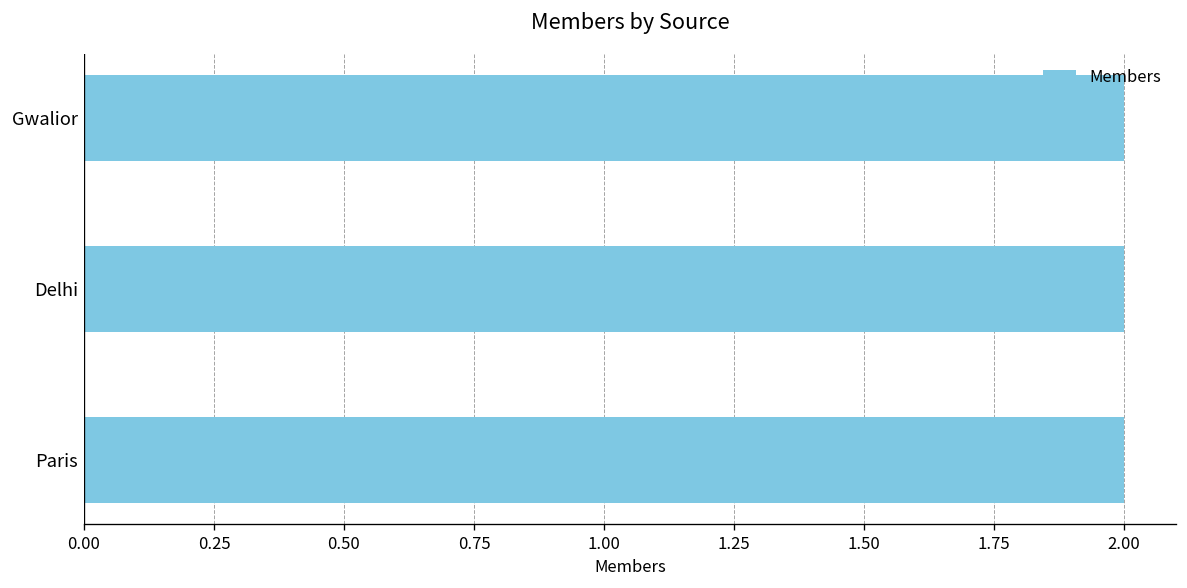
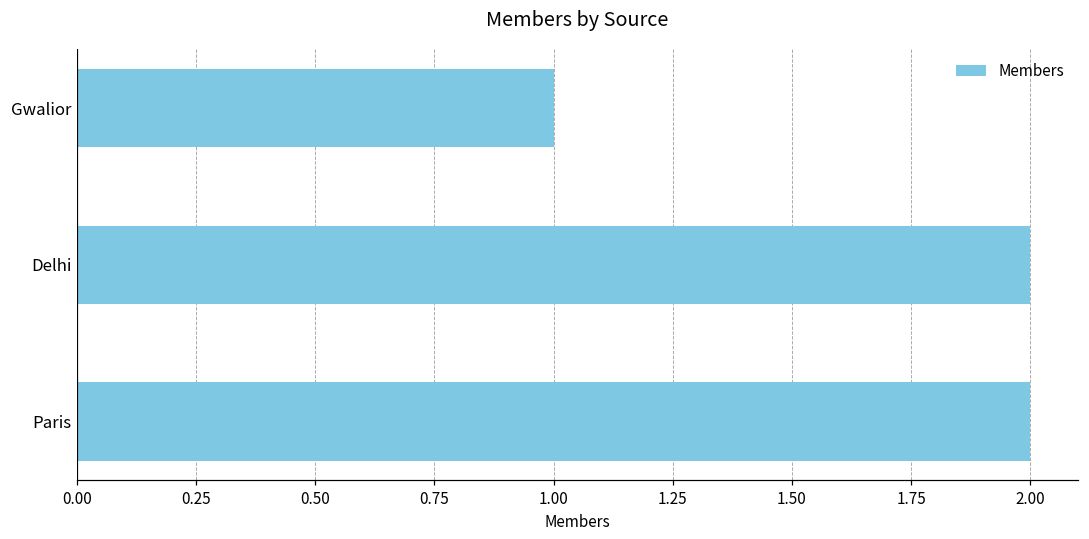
Gwalior: 2 -> 1
